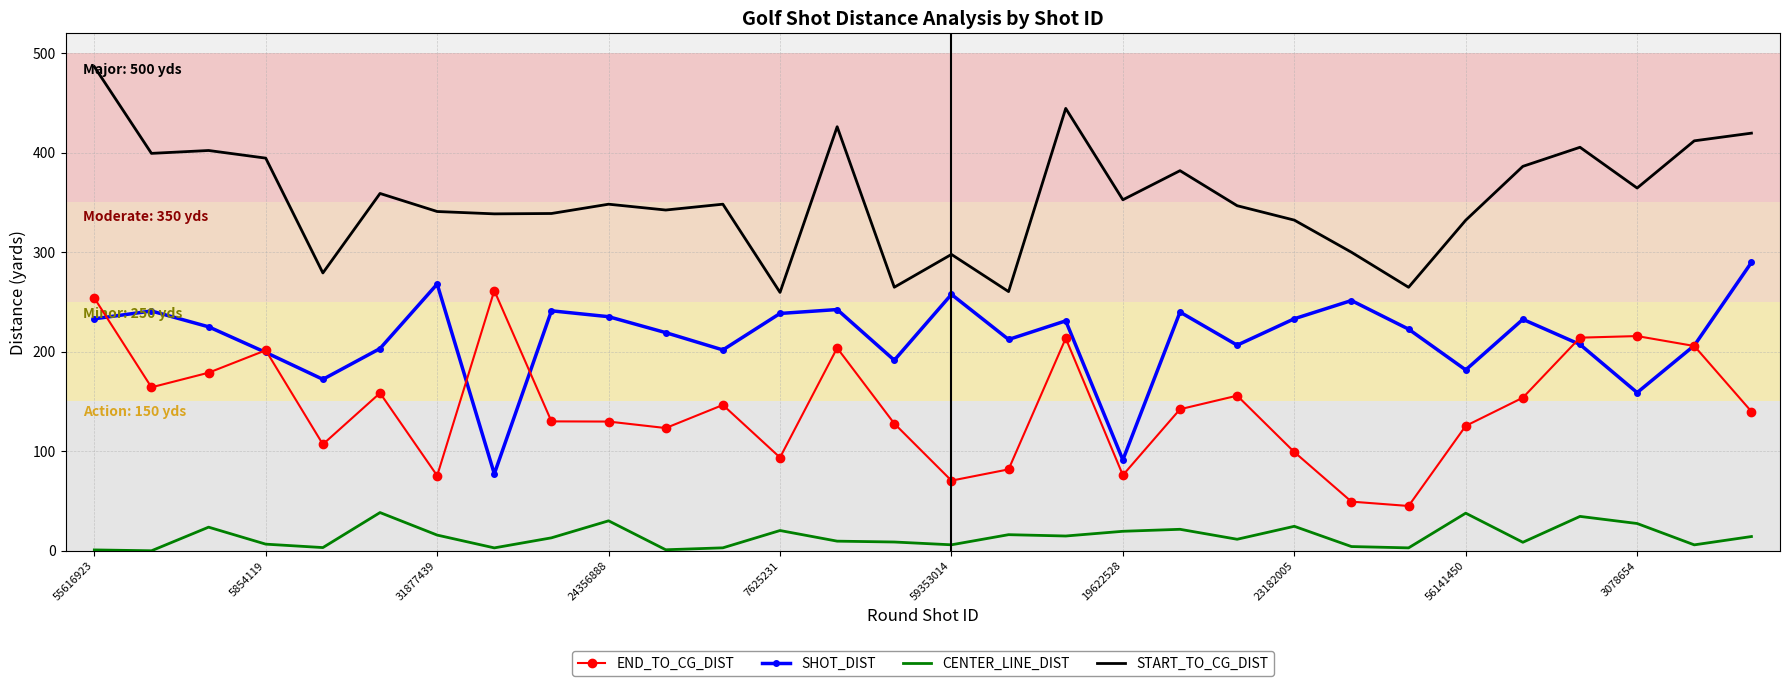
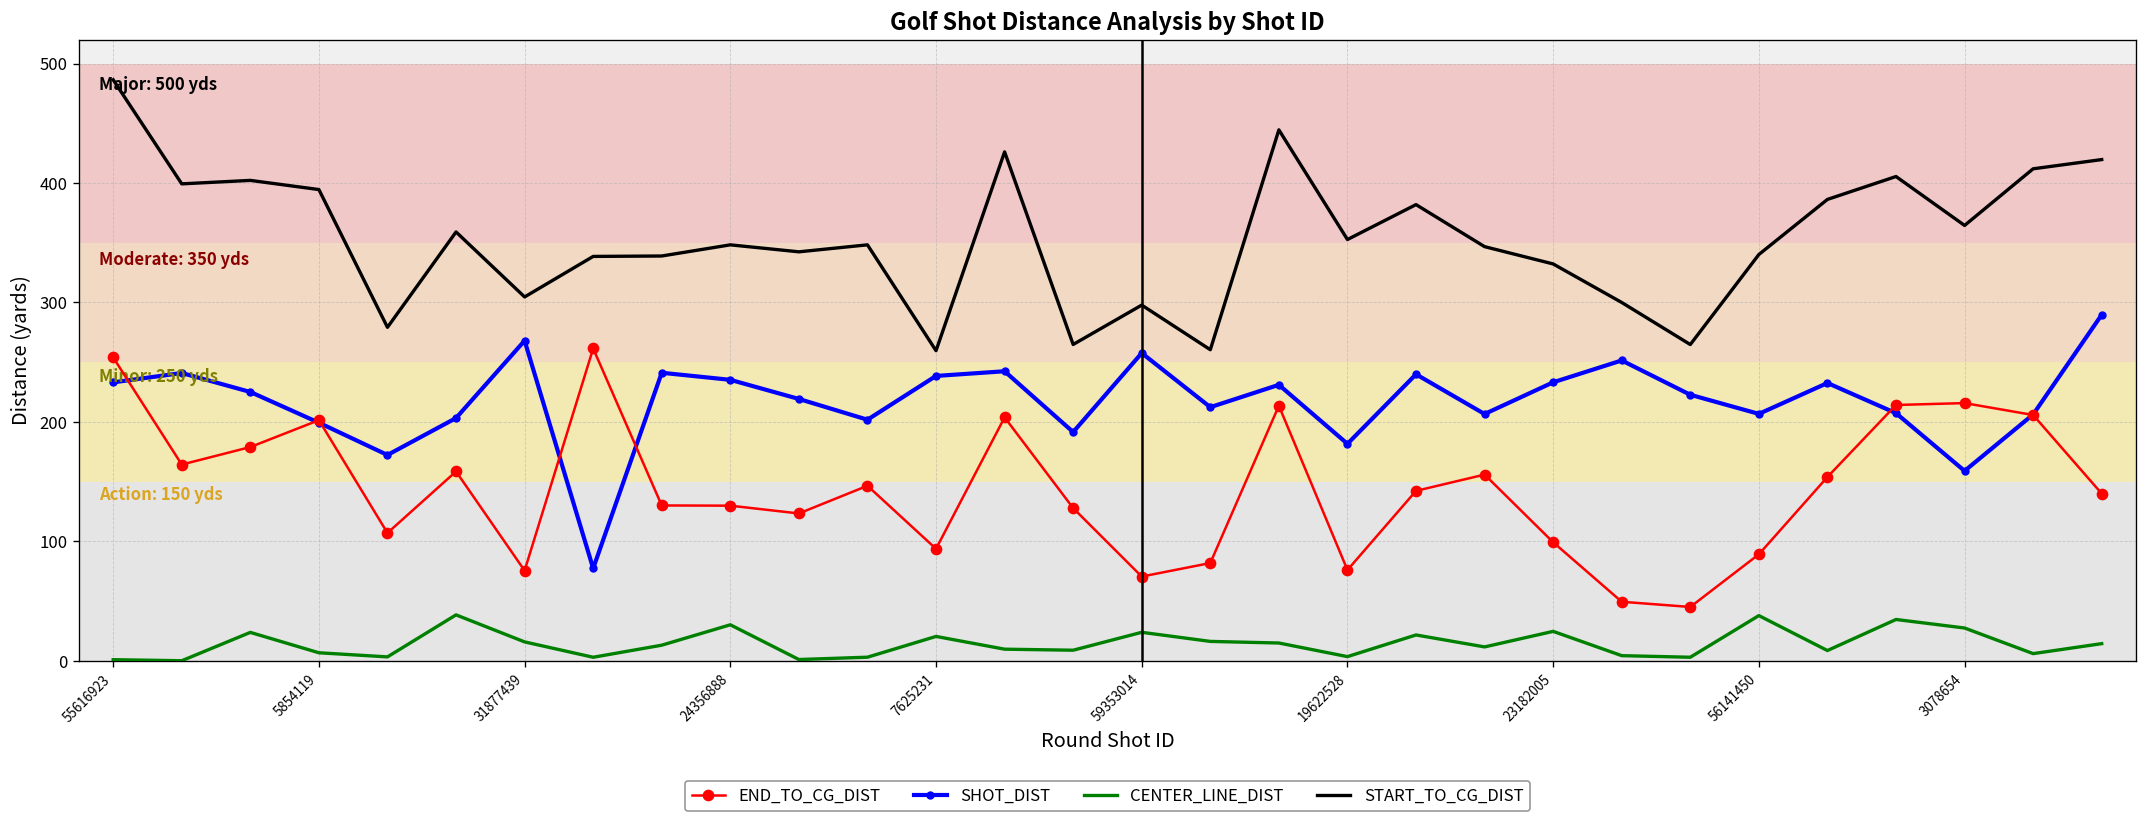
START_TO_CG_DIST, 31877439: 340 -> 300
CENTER_LINE_DIST, 59353014: 10 -> 20
SHOT_DIST, 19622528: 90 -> 180
CENTER_LINE_DIST, 19622528: 20 -> 0
END_TO_CG_DIST, 56141450: 130 -> 90
SHOT_DIST, 56141450: 180 -> 210
START_TO_CG_DIST, 56141450: 330 -> 340
